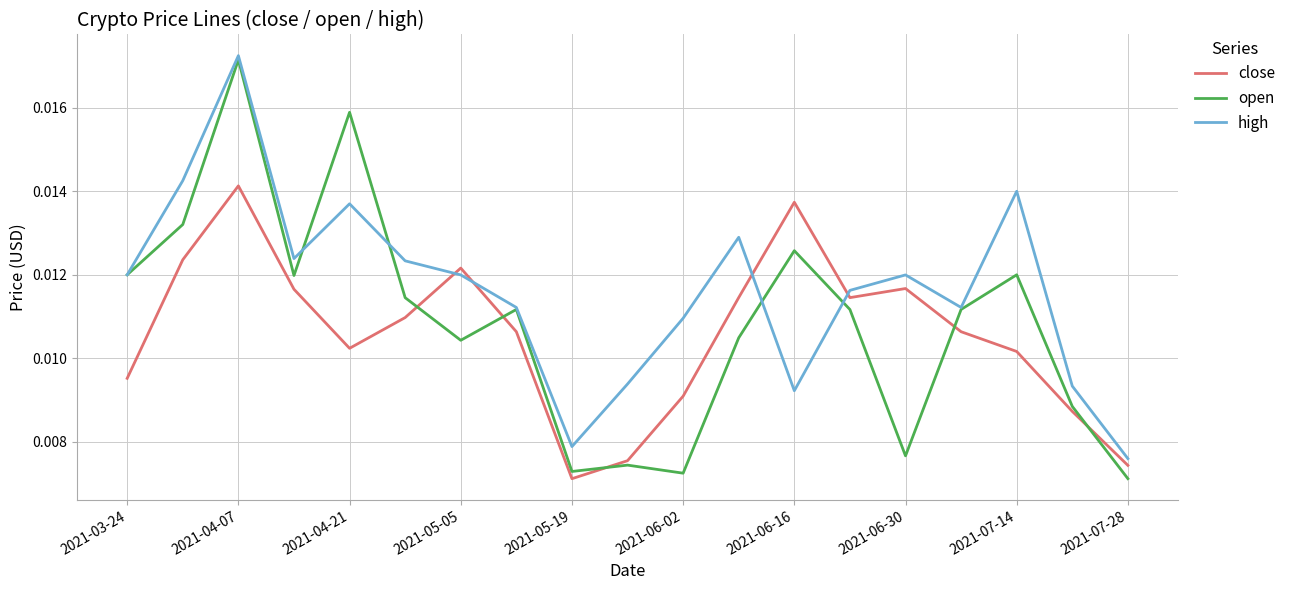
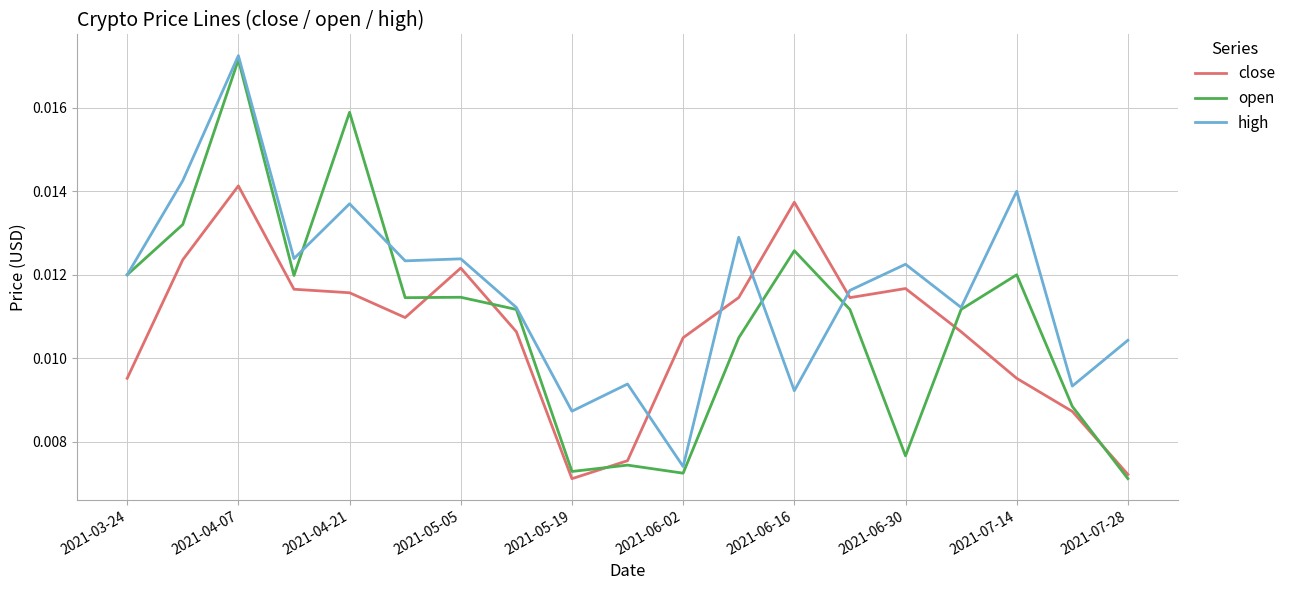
close, 2021-04-21: 0.0102 -> 0.0116
open, 2021-05-05: 0.0104 -> 0.0115
high, 2021-05-05: 0.0120 -> 0.0124
high, 2021-05-19: 0.0079 -> 0.0087
close, 2021-06-02: 0.0091 -> 0.0105
high, 2021-06-02: 0.0110 -> 0.0074
high, 2021-06-30: 0.0120 -> 0.0123
close, 2021-07-14: 0.0102 -> 0.0095
close, 2021-07-28: 0.0074 -> 0.0072
high, 2021-07-28: 0.0076 -> 0.0104
